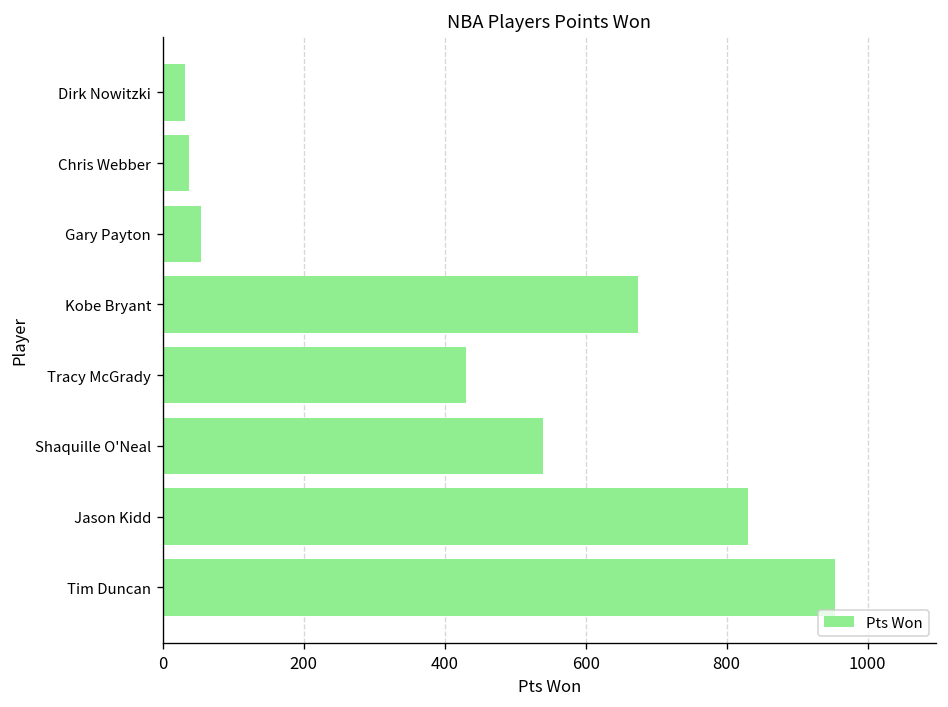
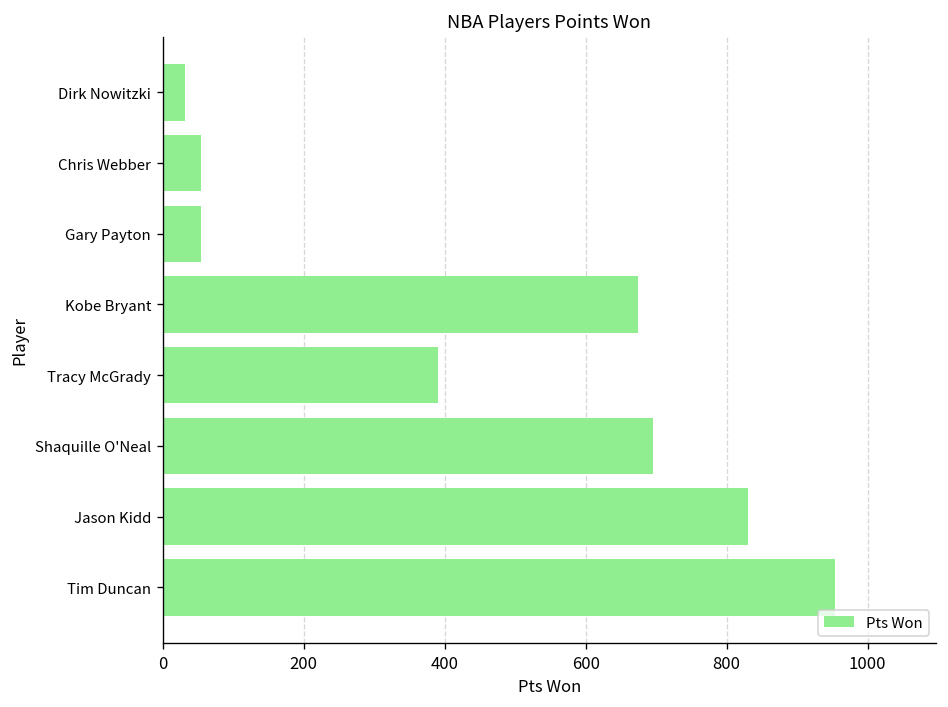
Chris Webber: 40 -> 50
Tracy McGrady: 430 -> 390
Shaquille O'Neal: 540 -> 700
